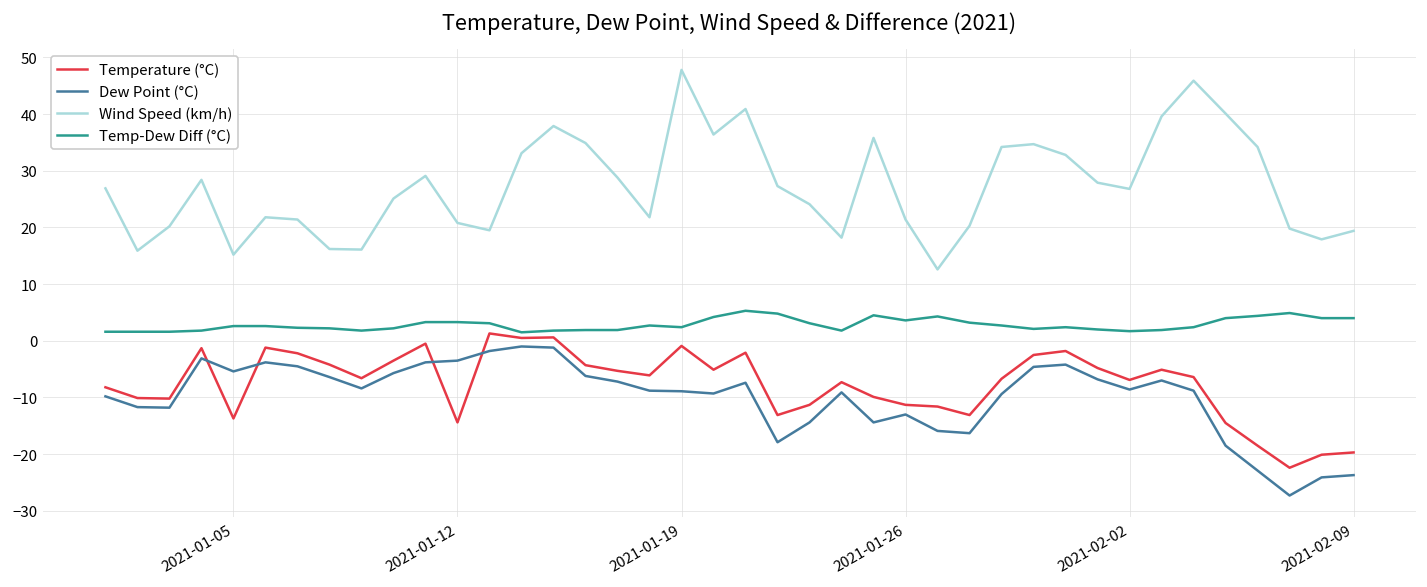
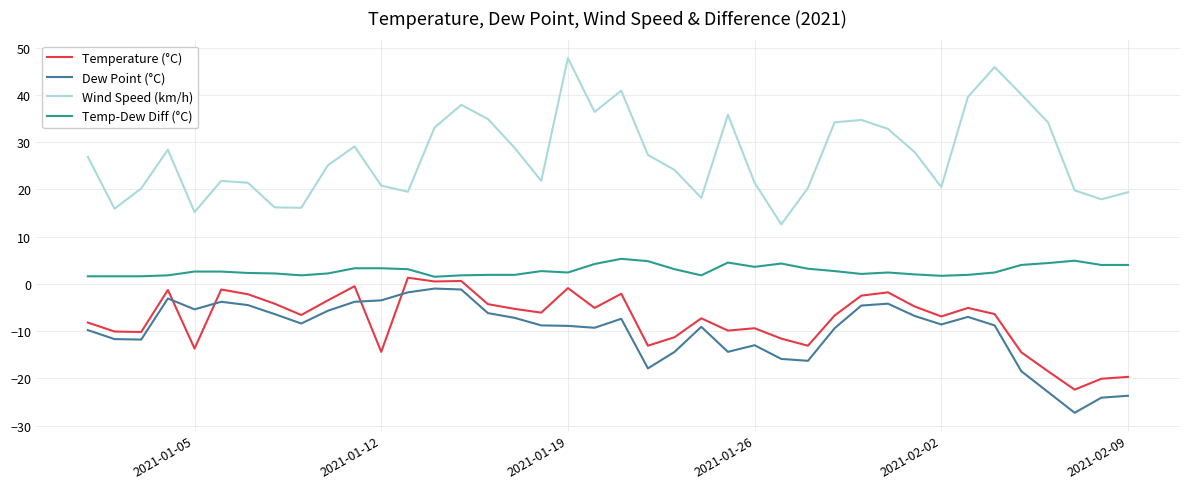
Temperature (°C), 2021-01-26: -11 -> -9
Wind Speed (km/h), 2021-02-02: 27 -> 21
